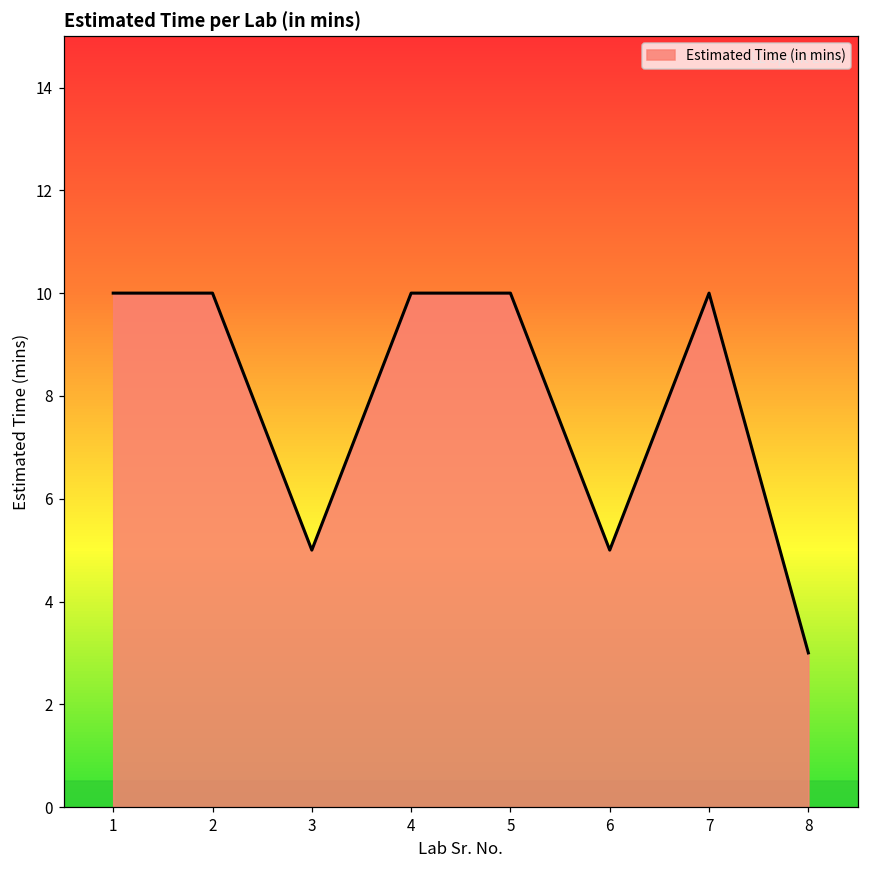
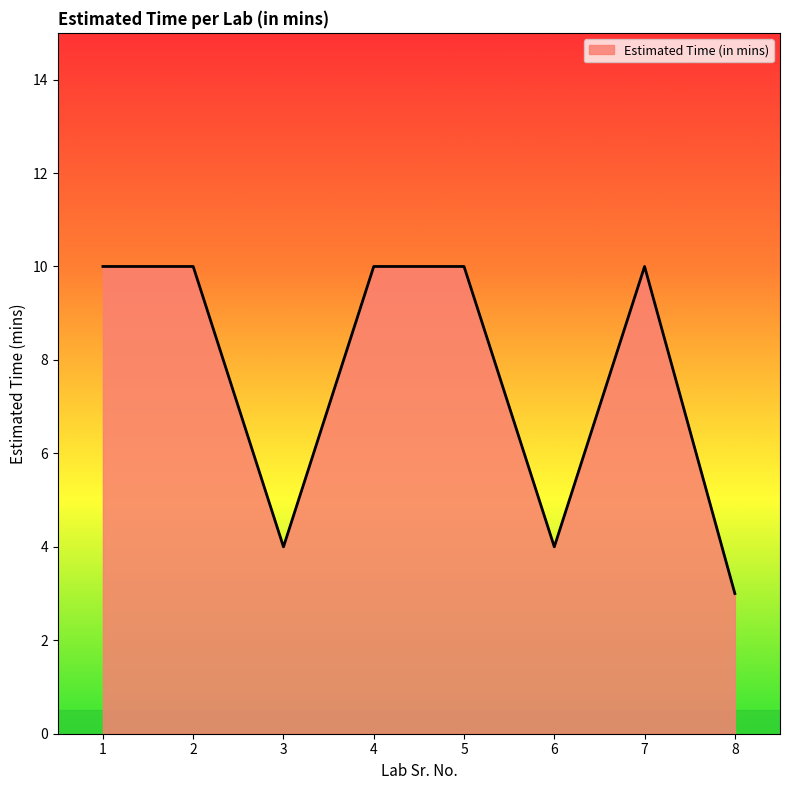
3: 5 -> 4
6: 5 -> 4
